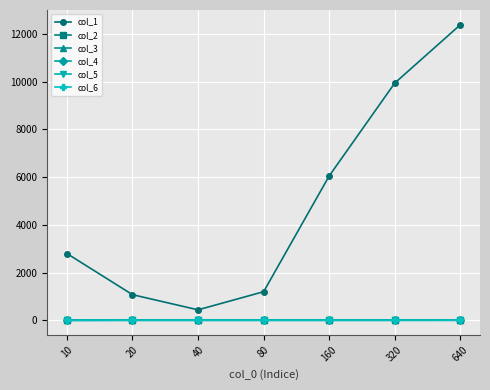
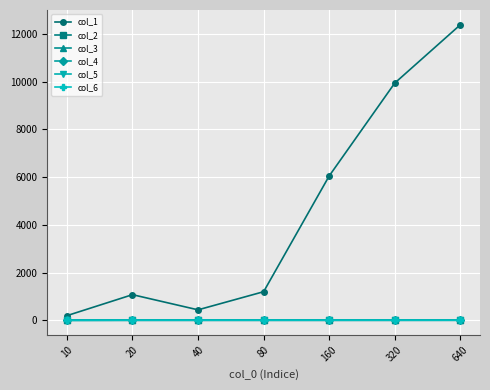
col_1, 10: 2800 -> 200
